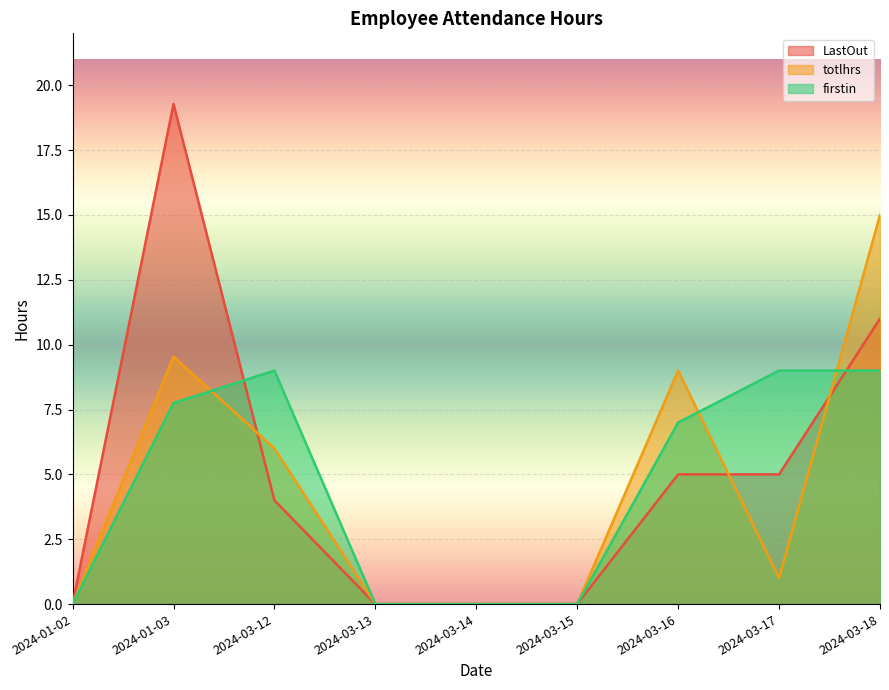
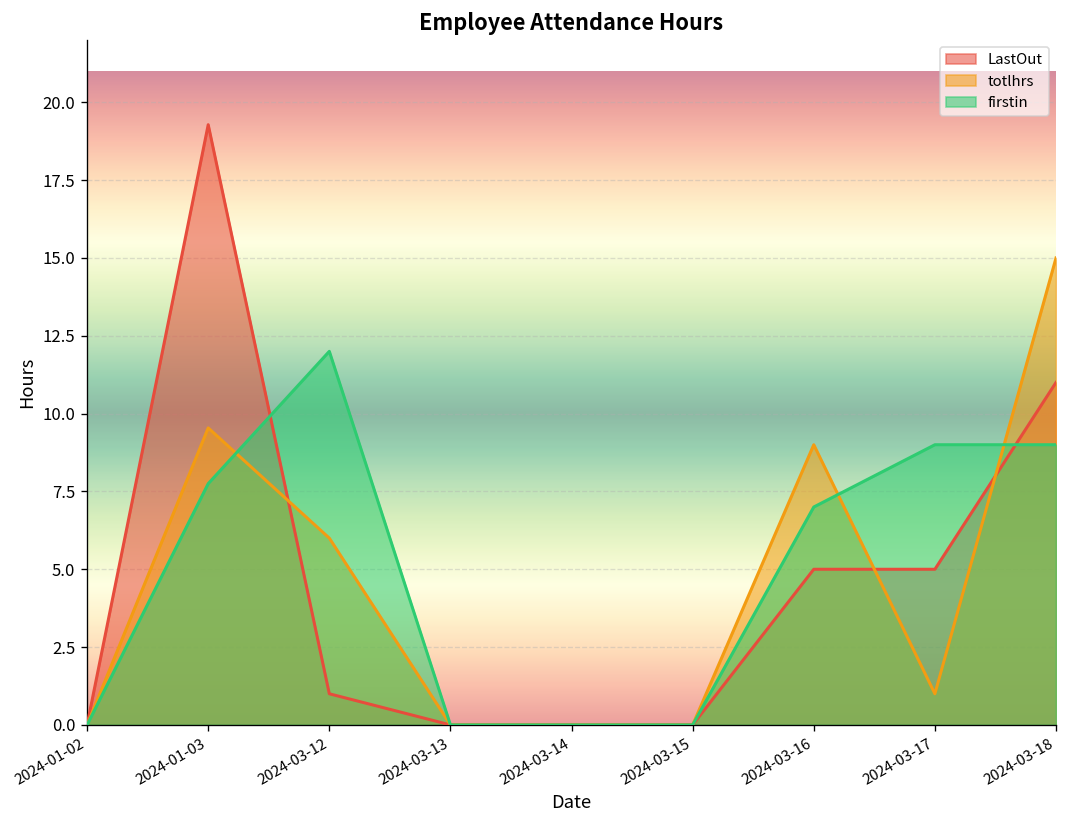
LastOut, 2024-03-12: 4 -> 1
firstin, 2024-03-12: 9 -> 12
